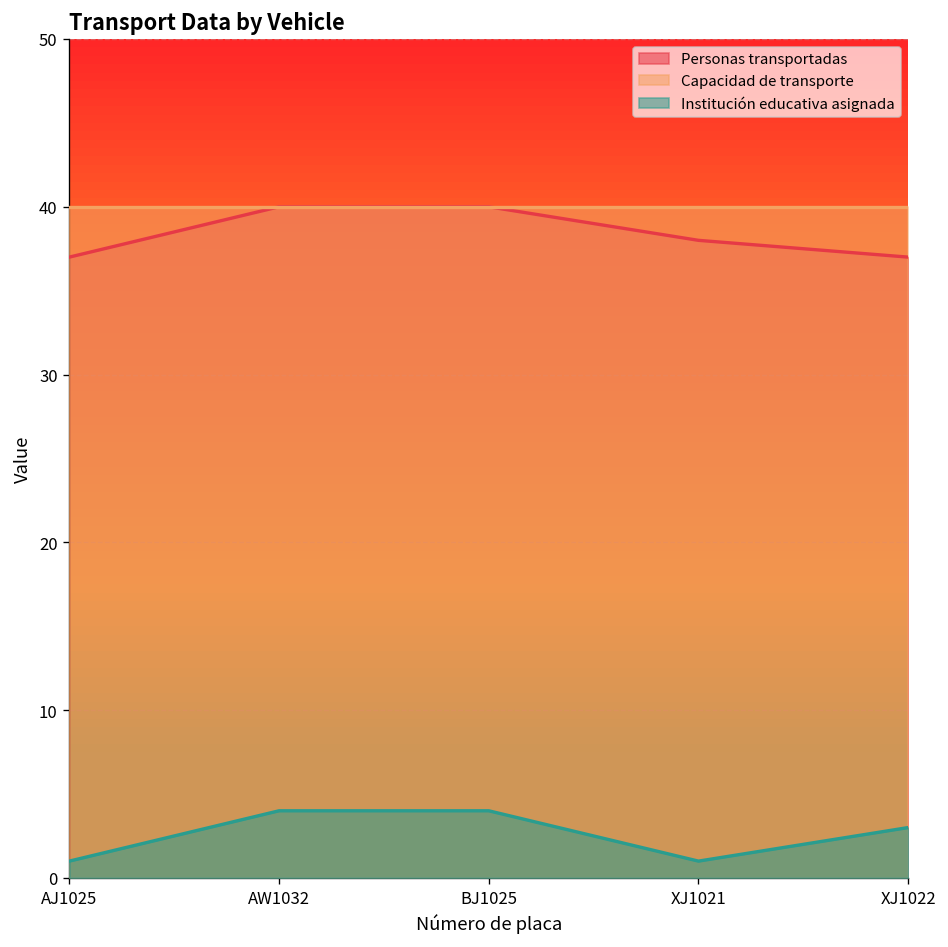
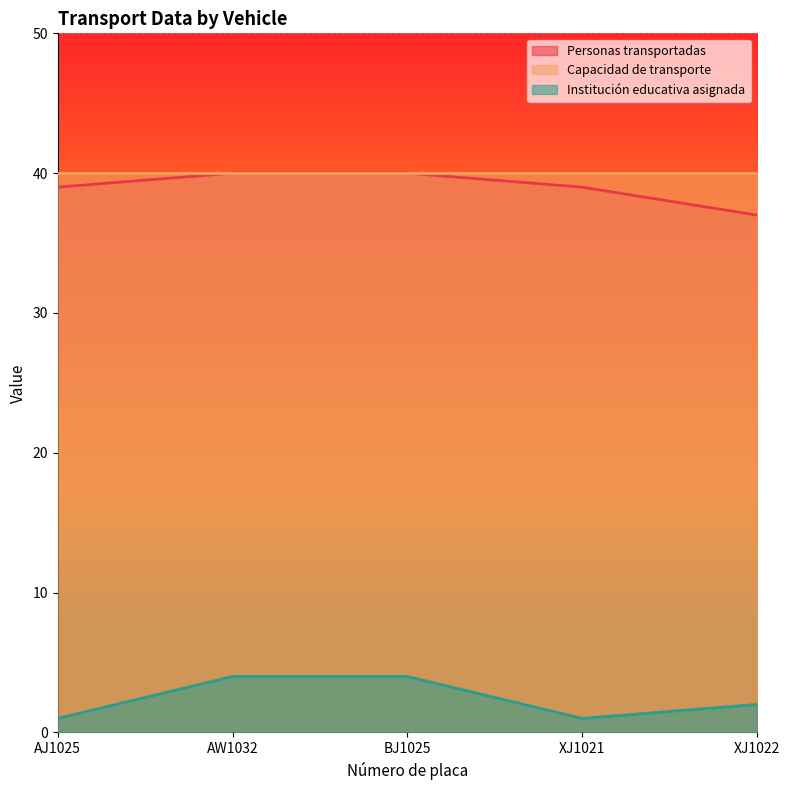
Personas transportadas, AJ1025: 37 -> 39
Personas transportadas, XJ1021: 38 -> 39
Institución educativa asignada, XJ1022: 3 -> 2
